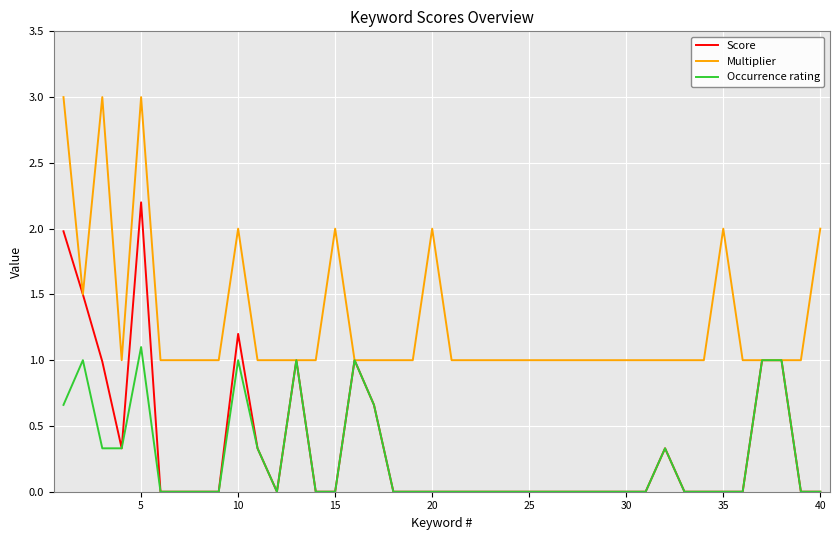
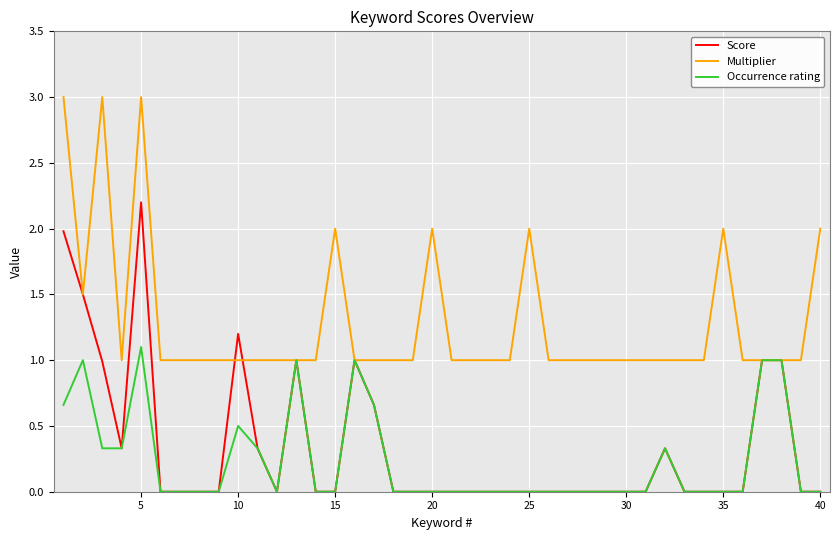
Multiplier, 10: 2 -> 1
Occurrence rating, 10: 1.0 -> 0.5
Multiplier, 25: 1 -> 2
